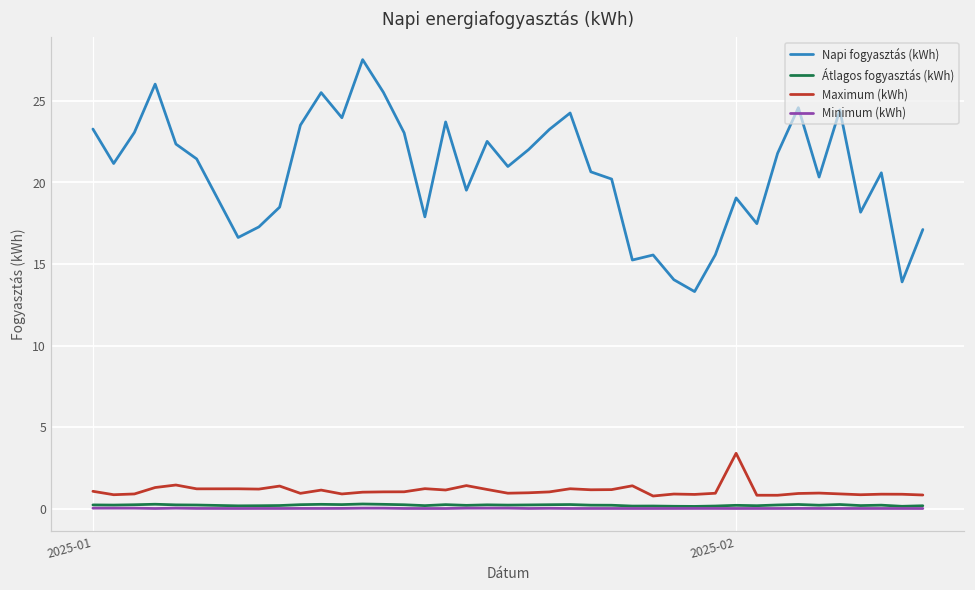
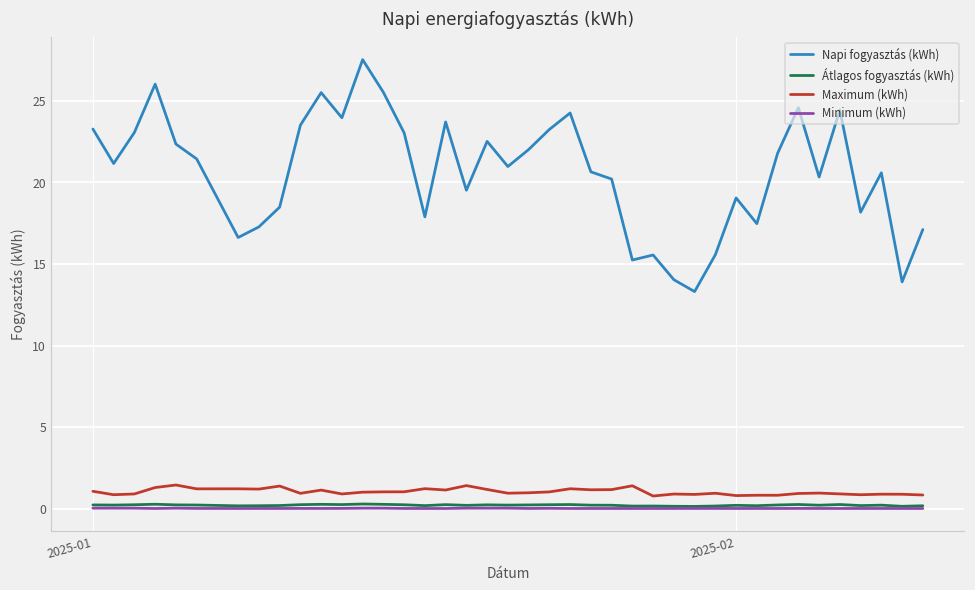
Maximum (kWh), 2025-02: 3.4 -> 0.8
